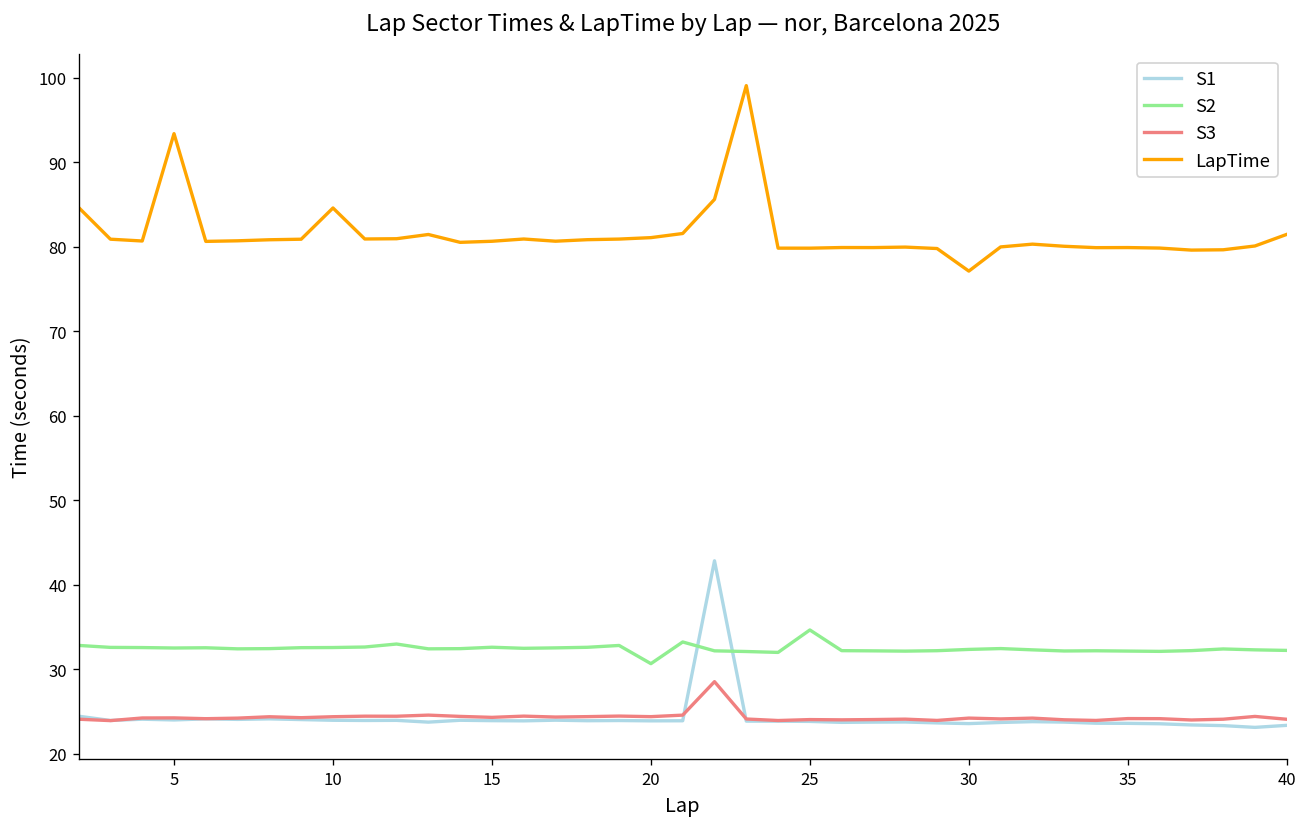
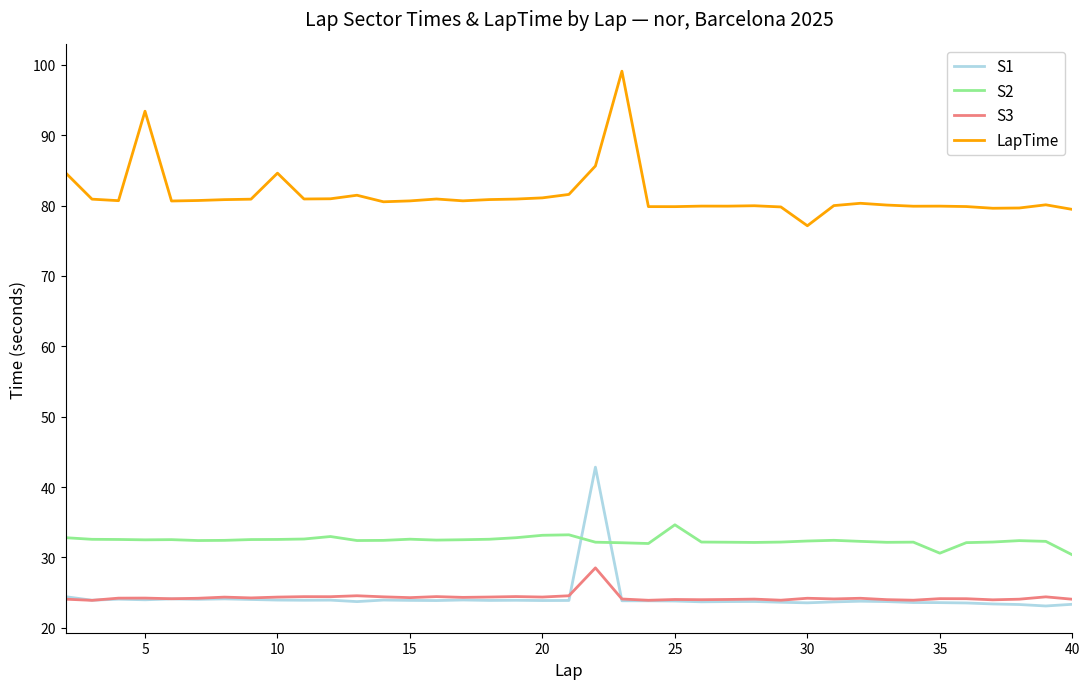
S2, 20: 31 -> 33
S2, 35: 32 -> 31
S2, 40: 32 -> 30
LapTime, 40: 81 -> 79
